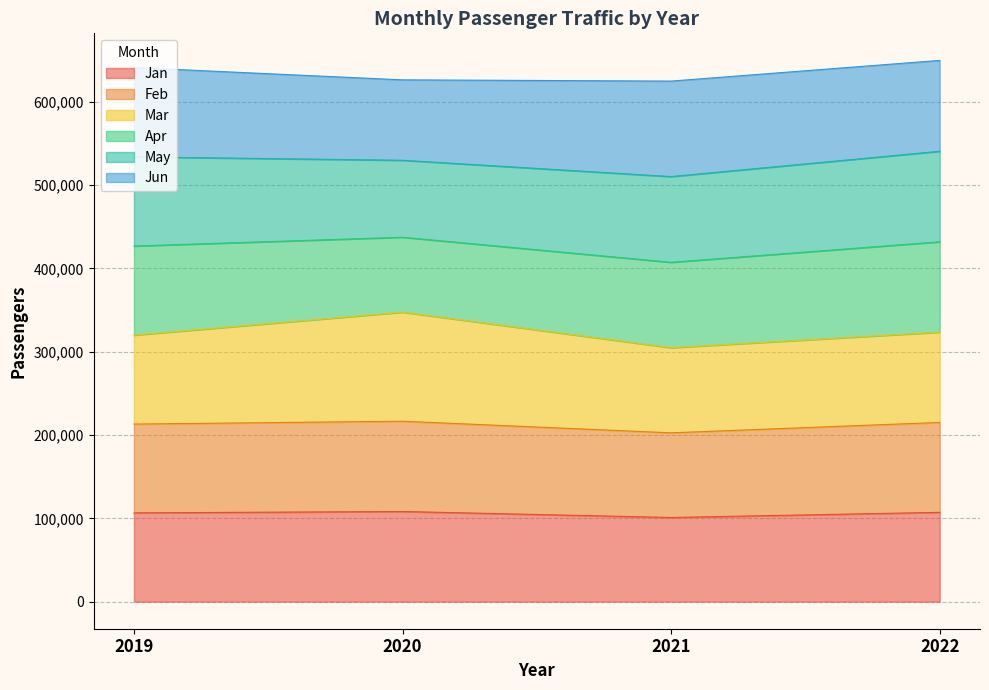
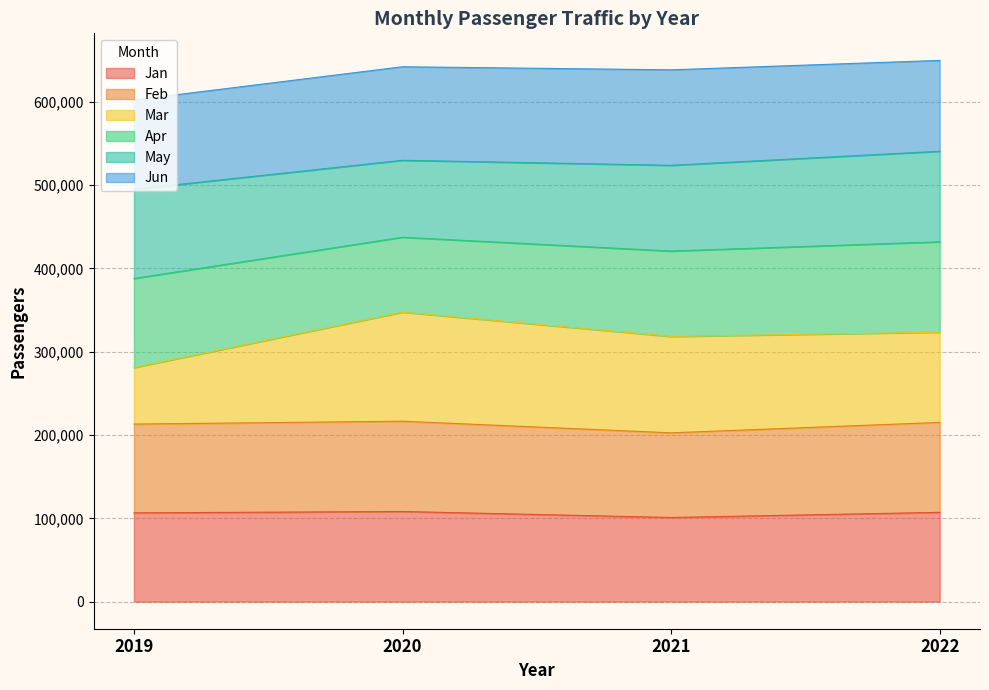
Mar, 2019: 110,000 -> 70,000
Jun, 2020: 100,000 -> 110,000
Mar, 2021: 100,000 -> 120,000
